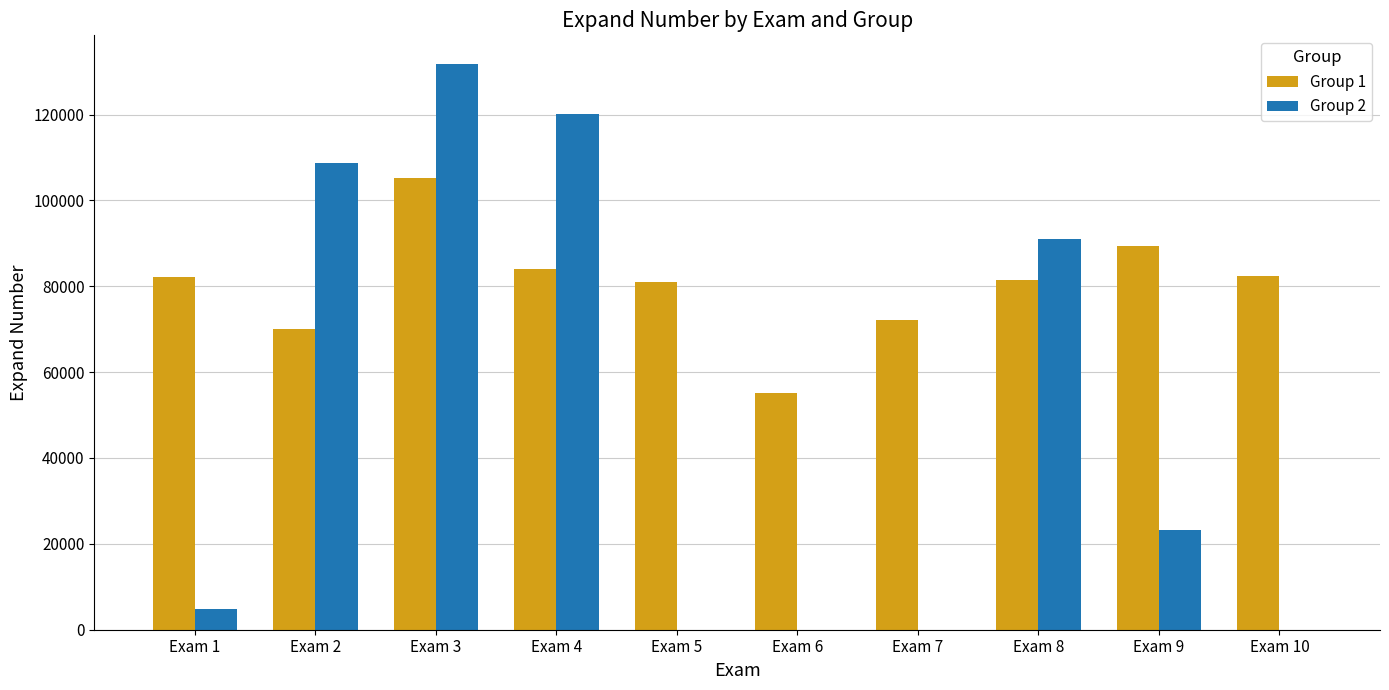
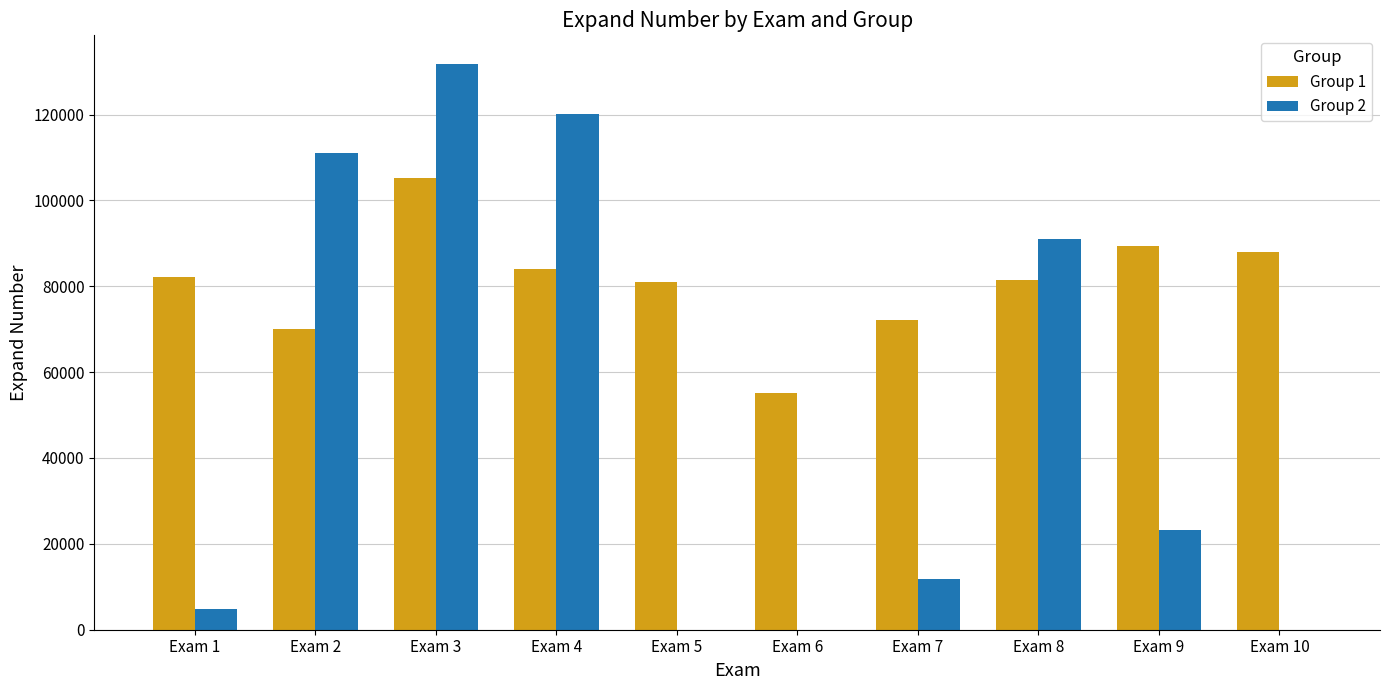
Group 2, Exam 2: 109000 -> 111000
Group 2, Exam 7: 0 -> 12000
Group 1, Exam 10: 82000 -> 88000
